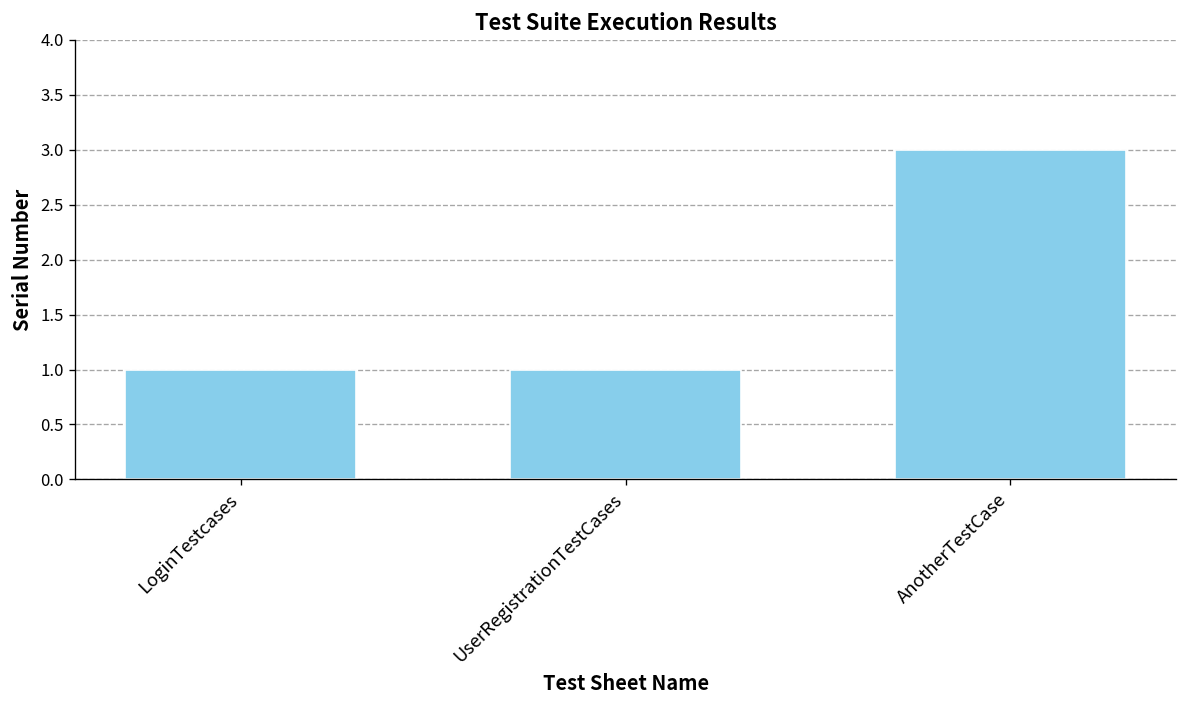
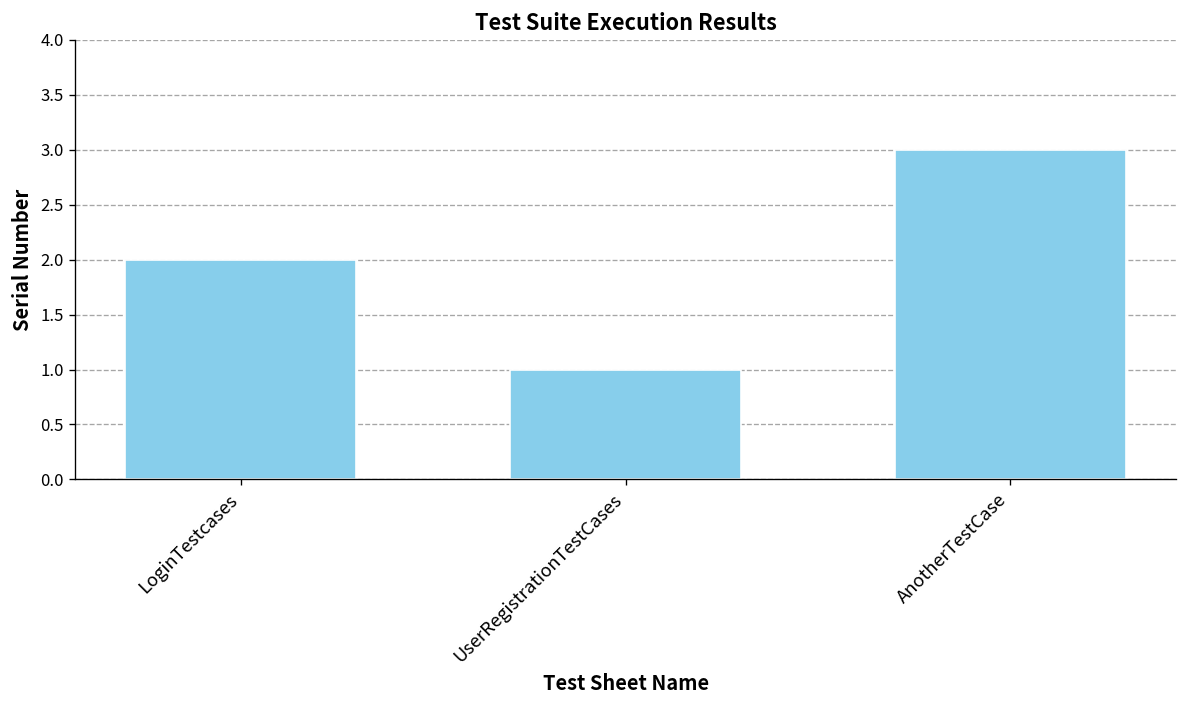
LoginTestcases: 1 -> 2
